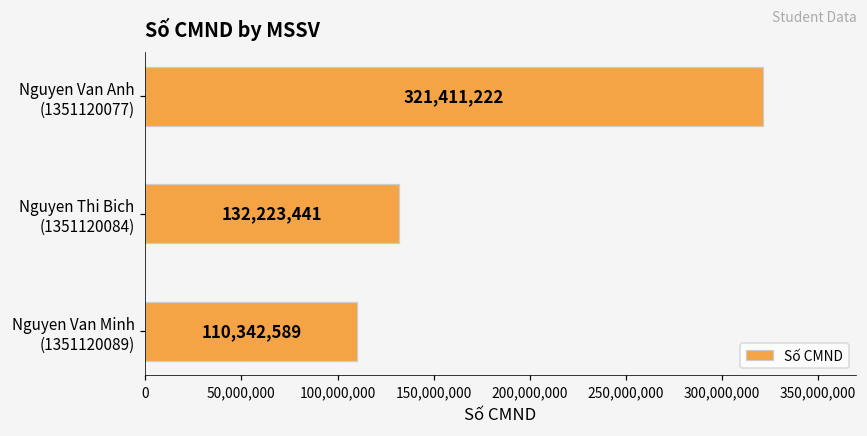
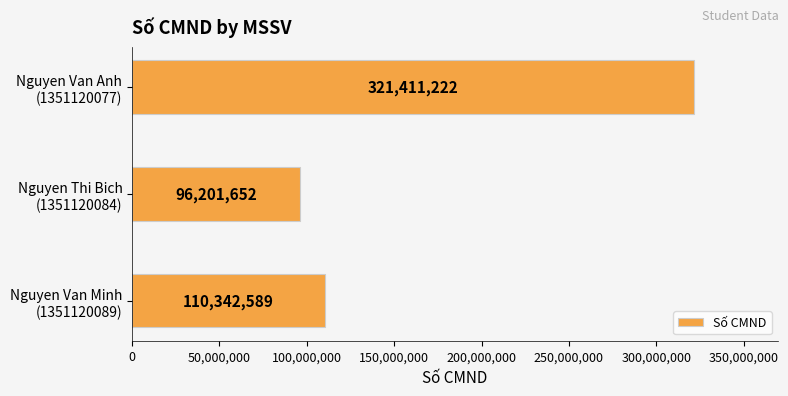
Nguyen Thi Bich (1351120084): 132,223,441 -> 96,201,652
